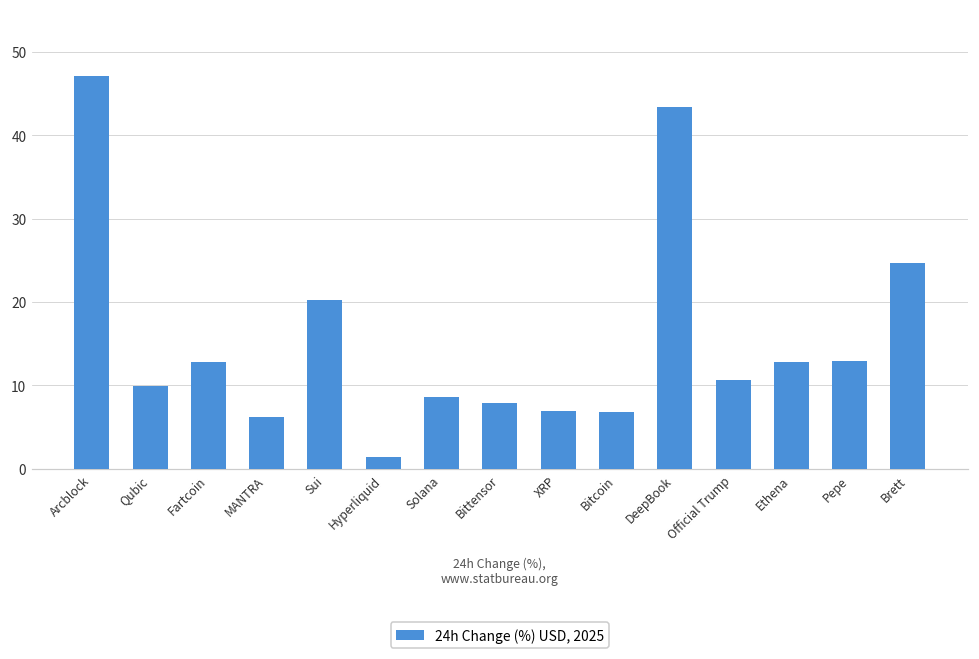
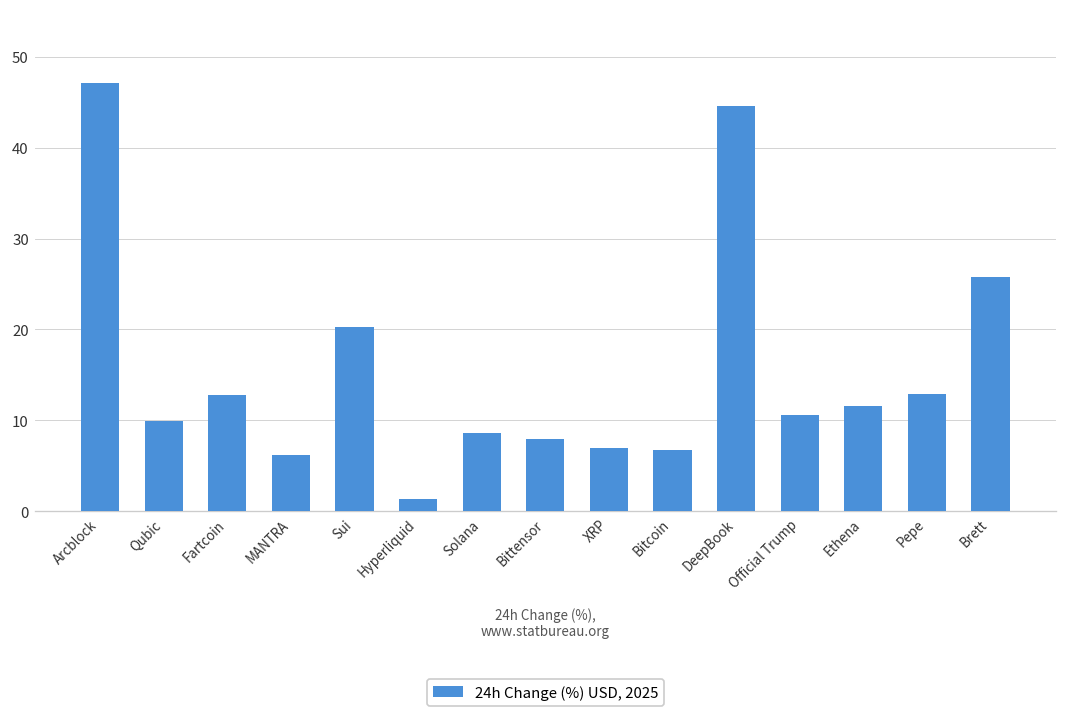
DeepBook: 43 -> 45
Ethena: 13 -> 12
Brett: 25 -> 26
